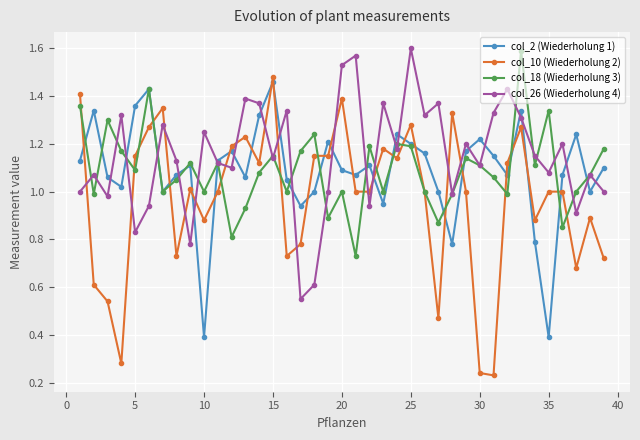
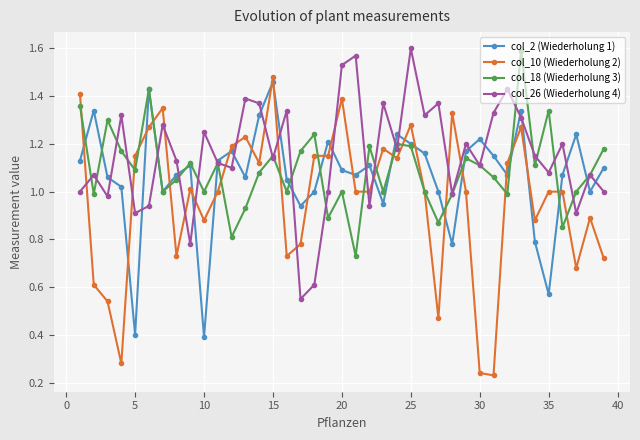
col_2 (Wiederholung 1), 5: 1.36 -> 0.40
col_26 (Wiederholung 4), 5: 0.83 -> 0.91
col_2 (Wiederholung 1), 35: 0.39 -> 0.57
